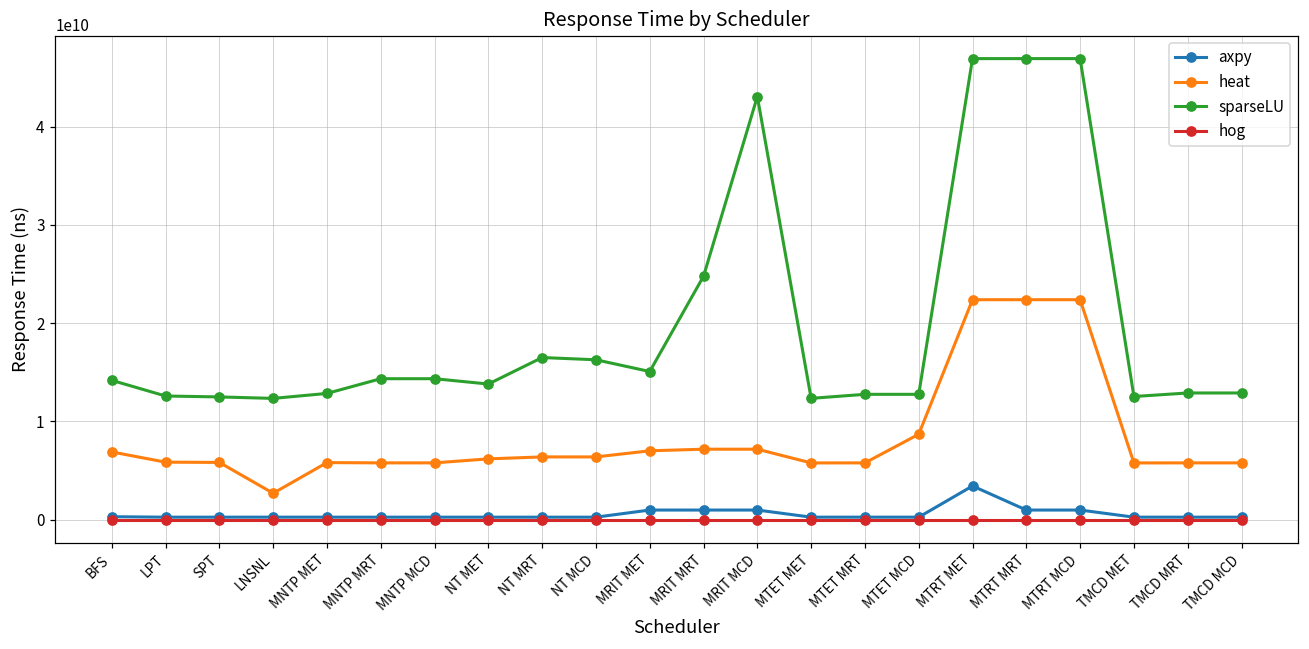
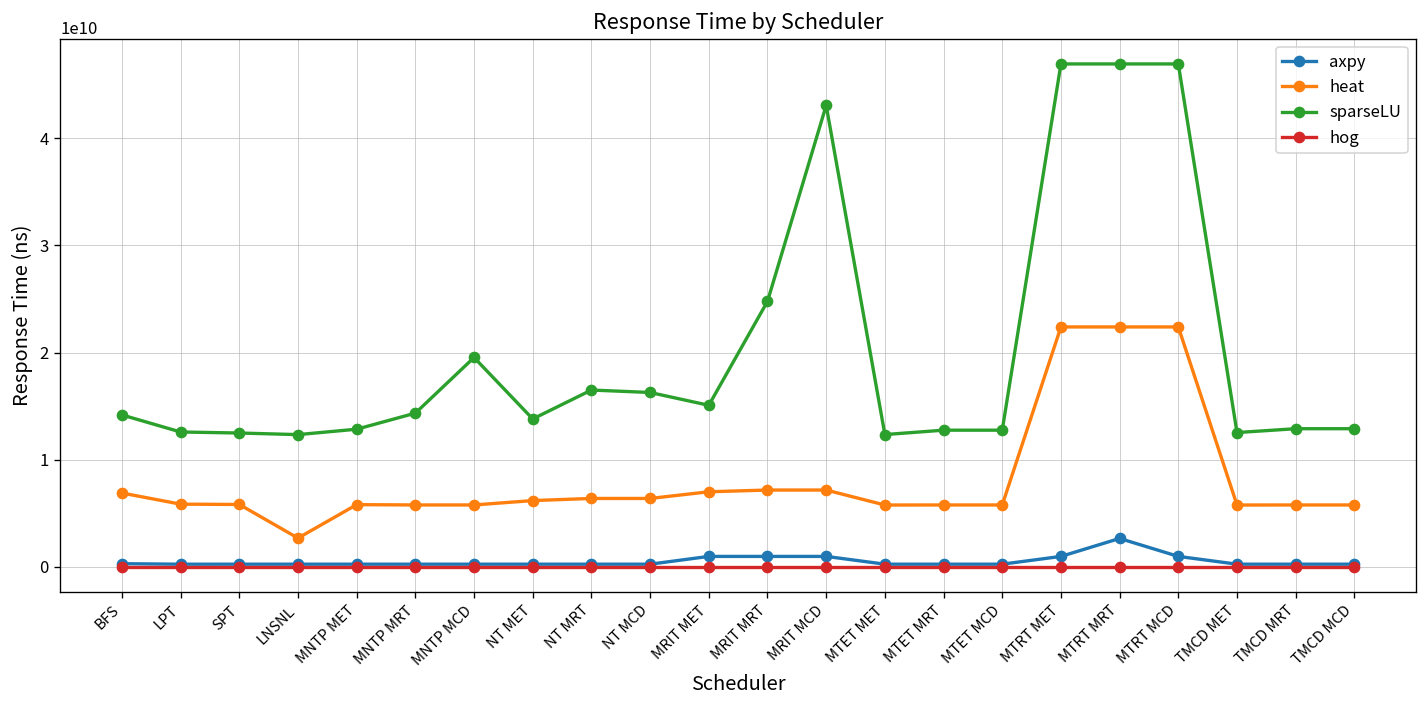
sparseLU, MNTP MCD: 14000000000 -> 20000000000
heat, MTET MCD: 9000000000 -> 6000000000
axpy, MTRT MET: 3000000000 -> 1000000000
axpy, MTRT MRT: 1000000000 -> 3000000000
